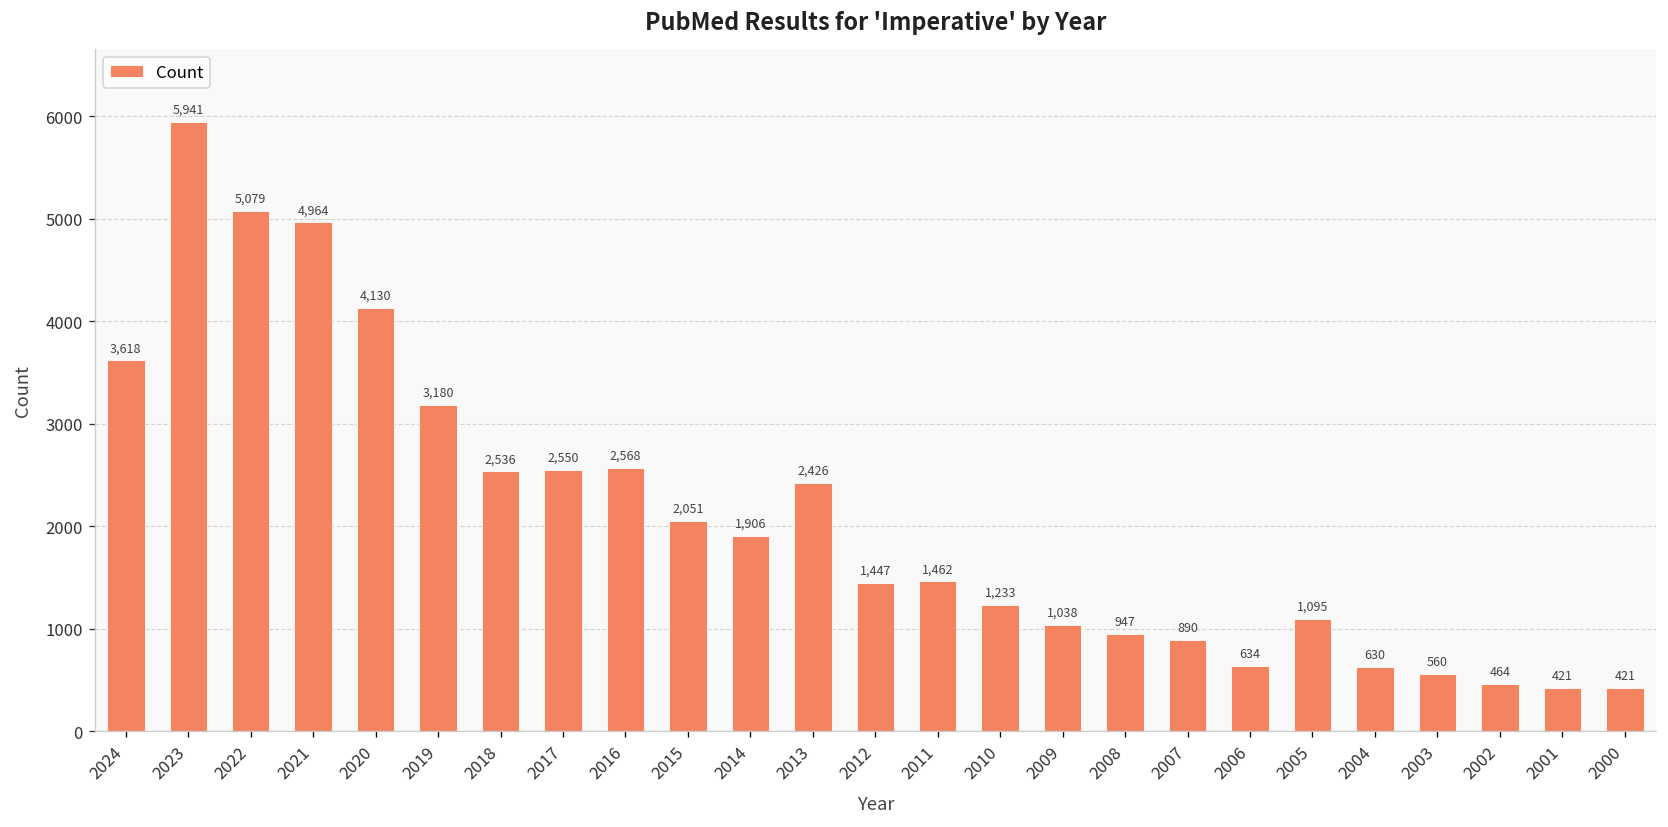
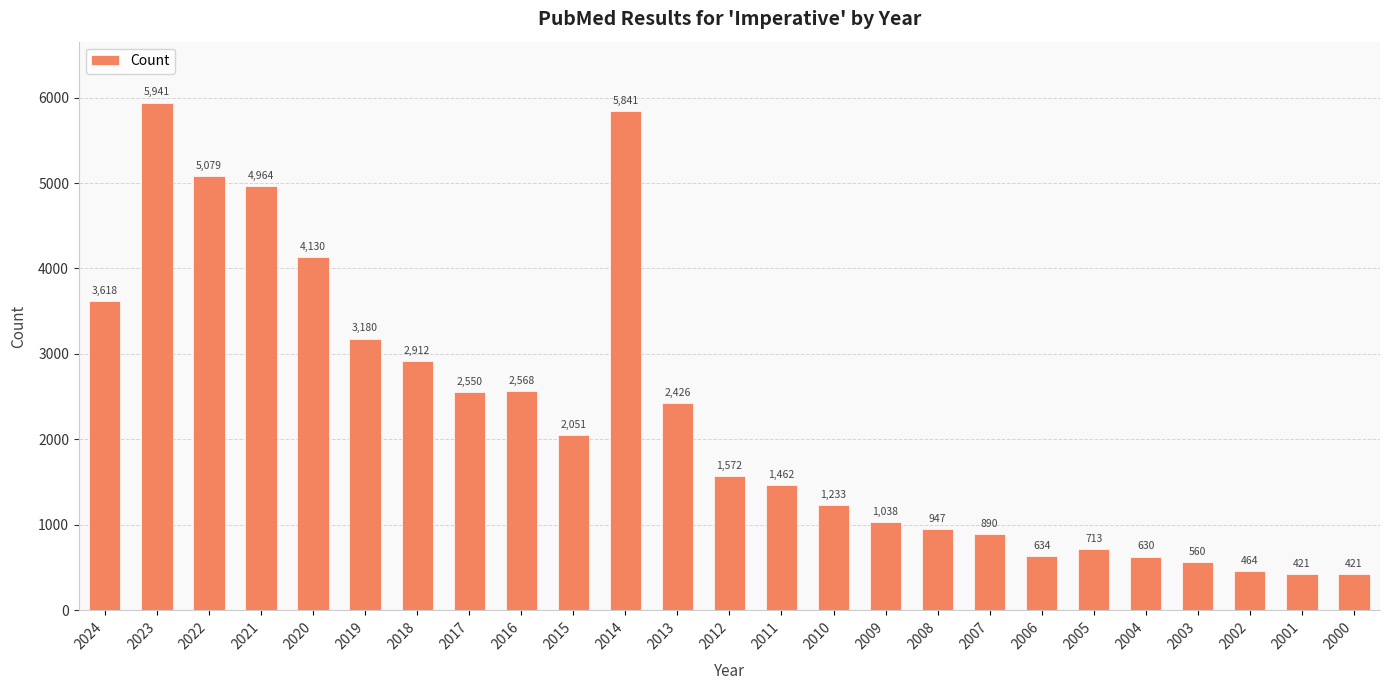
2018: 2,536 -> 2,912
2014: 1,906 -> 5,841
2012: 1,447 -> 1,572
2005: 1,095 -> 713
